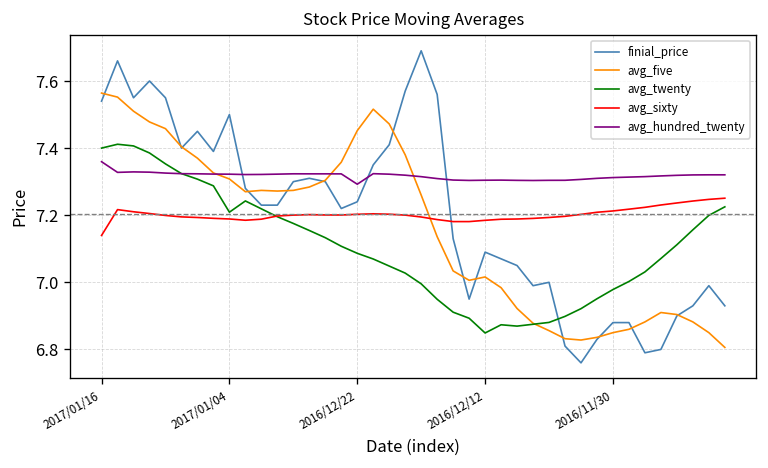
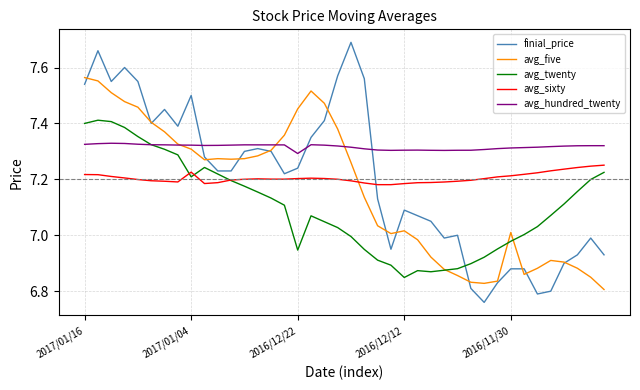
avg_sixty, 2017/01/16: 7.14 -> 7.22
avg_hundred_twenty, 2017/01/16: 7.36 -> 7.33
avg_sixty, 2017/01/04: 7.19 -> 7.23
avg_twenty, 2016/12/22: 7.09 -> 6.95
avg_five, 2016/11/30: 6.85 -> 7.01
